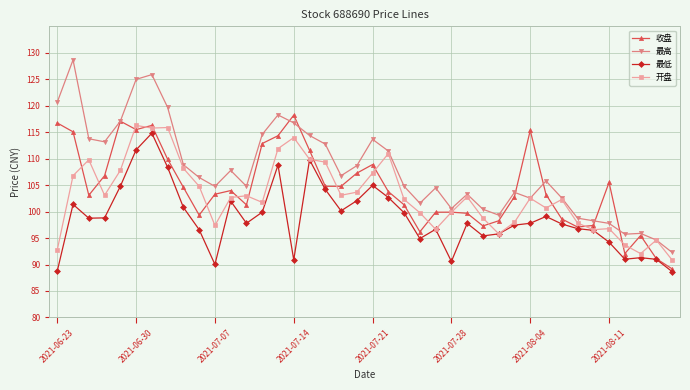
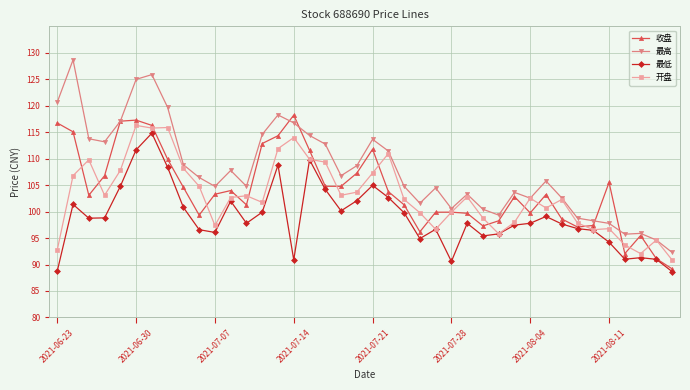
收盘, 2021-06-30: 115 -> 117
最低, 2021-07-07: 90 -> 96
收盘, 2021-07-21: 109 -> 112
收盘, 2021-08-04: 115 -> 100
